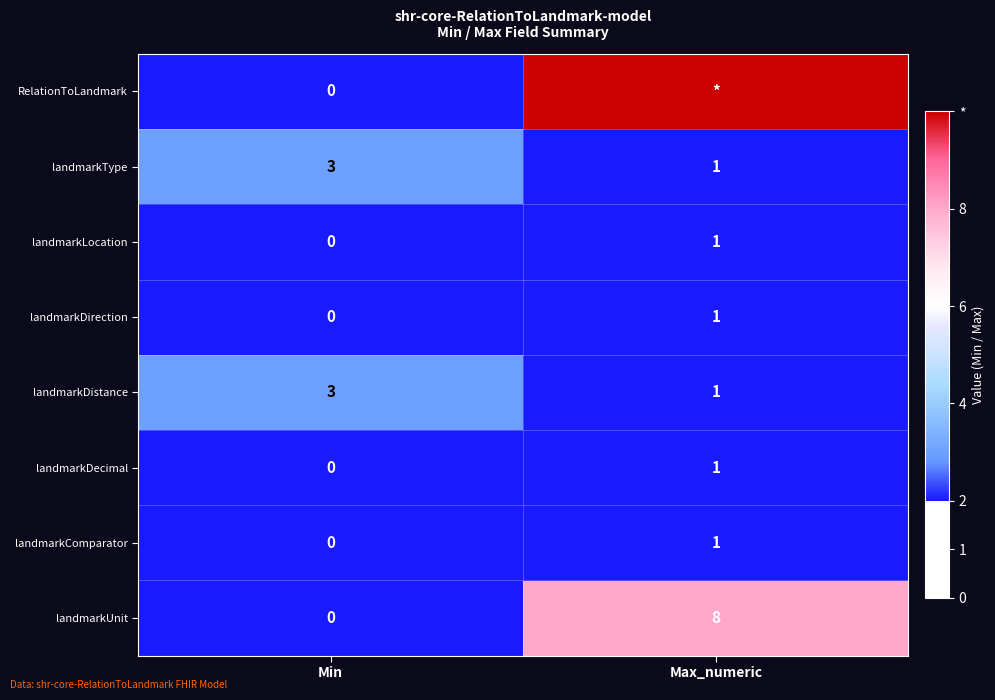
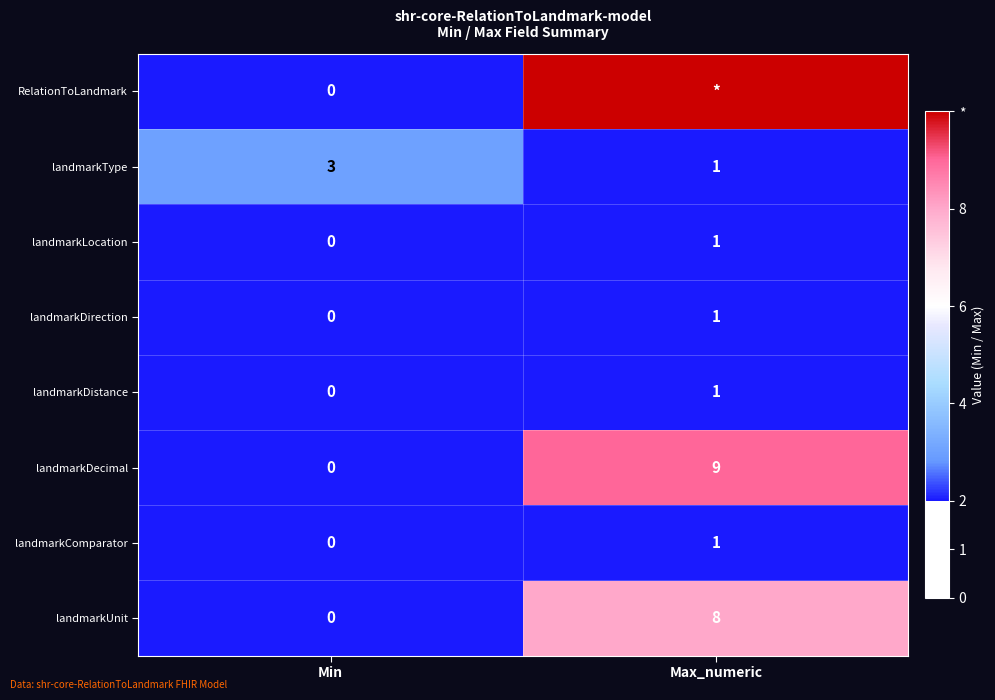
landmarkDistance, Min: 3 -> 0
landmarkDecimal, Max_numeric: 1 -> 9
